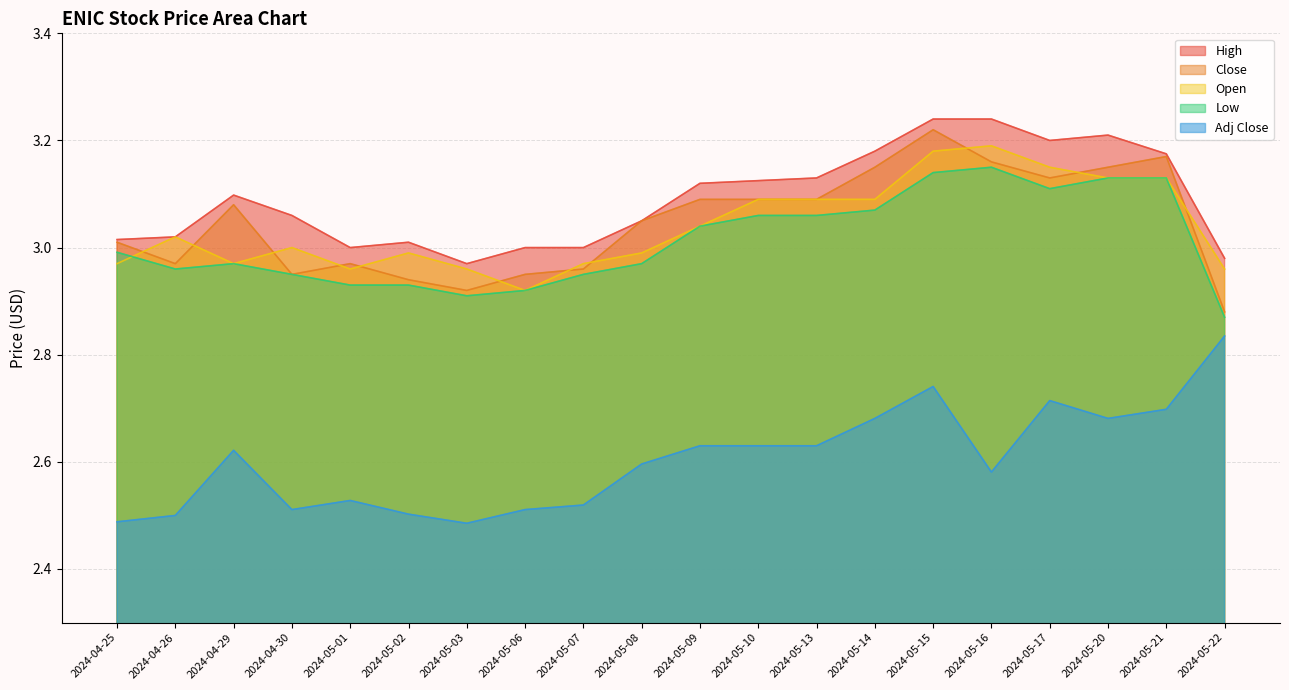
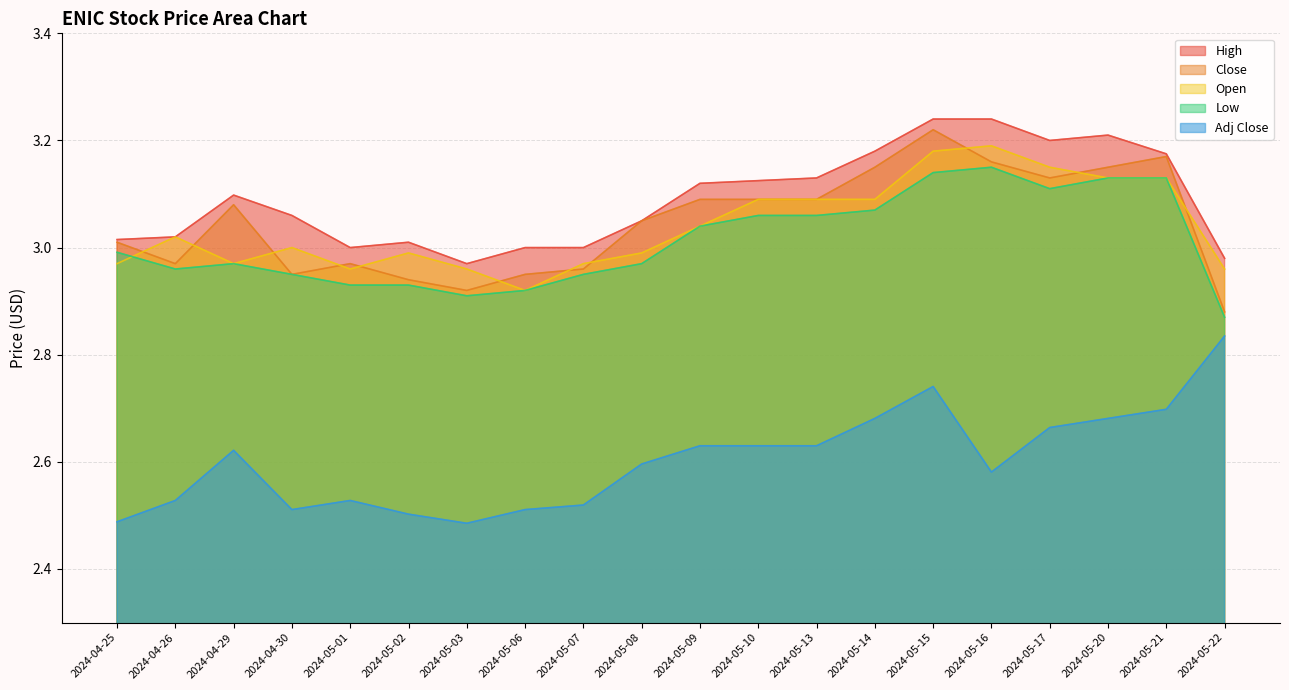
Adj Close, 2024-04-26: 2.50 -> 2.53
Adj Close, 2024-05-17: 2.71 -> 2.66
